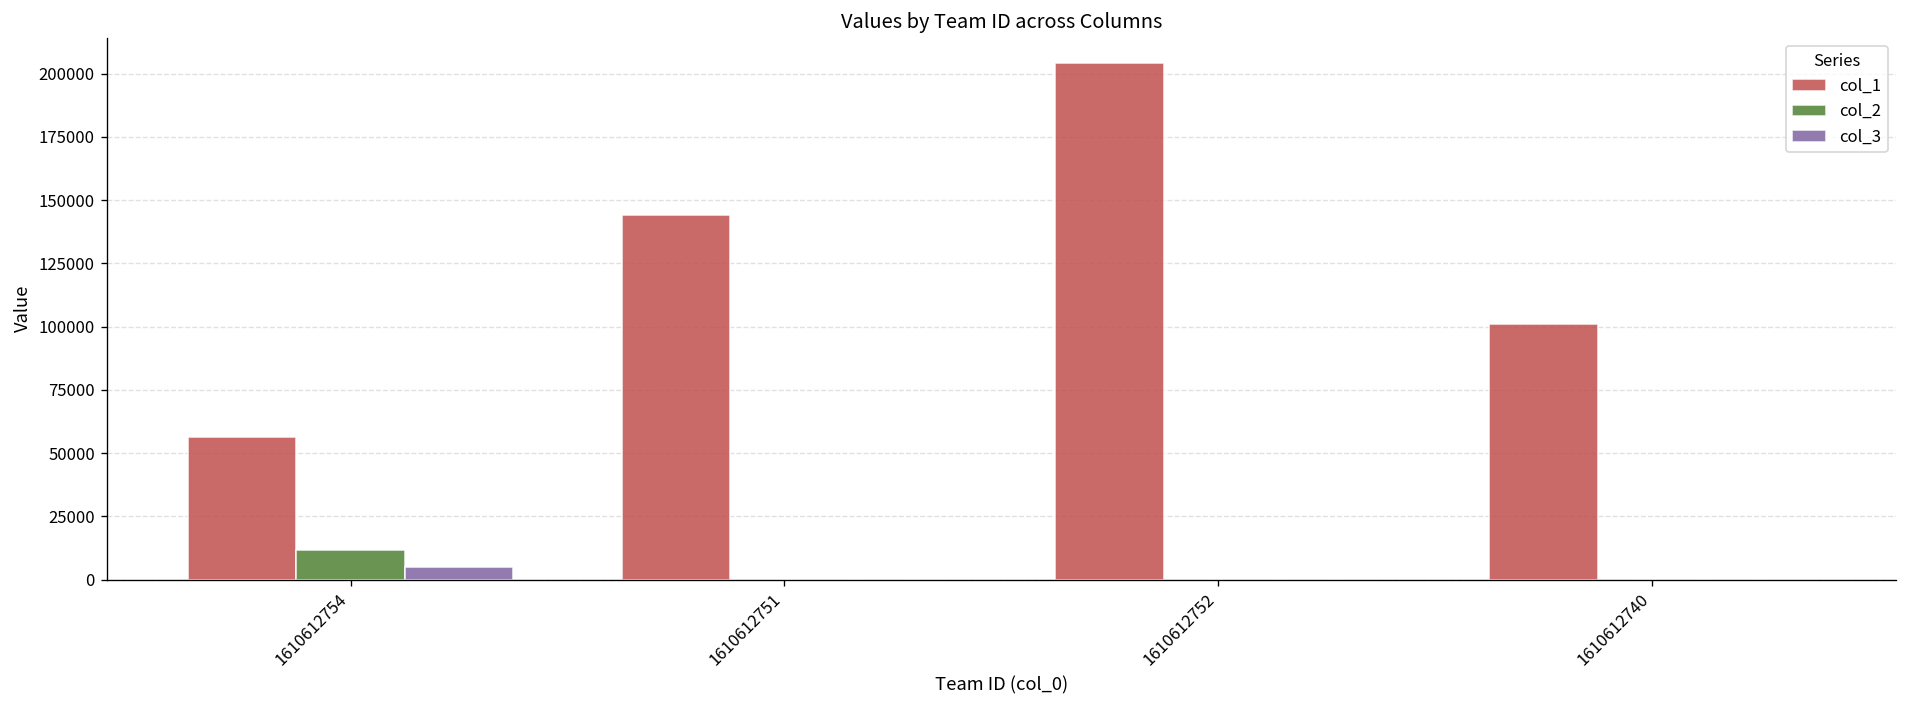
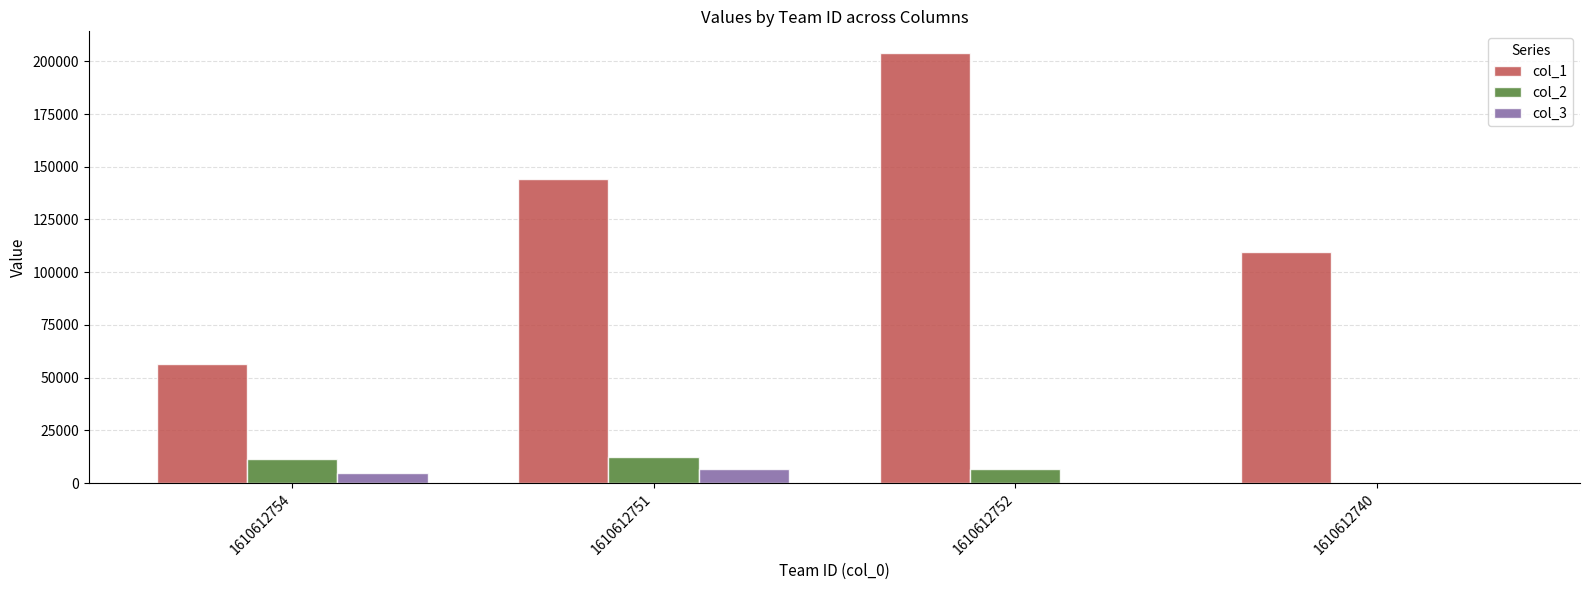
col_2, 1610612751: 0 -> 13000
col_3, 1610612751: 0 -> 7000
col_2, 1610612752: 0 -> 7000
col_1, 1610612740: 101000 -> 109000
